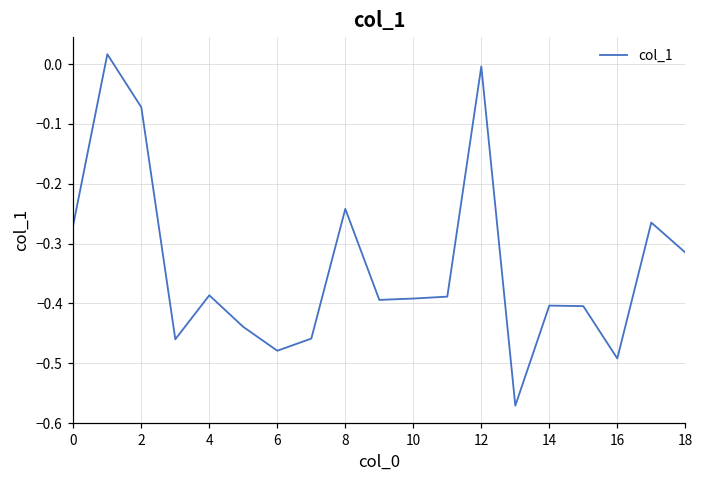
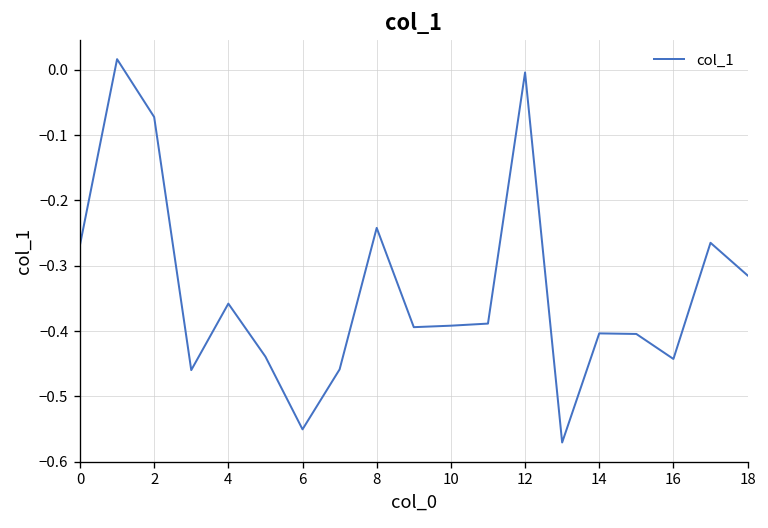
4: -0.39 -> -0.36
6: -0.48 -> -0.55
16: -0.49 -> -0.44
